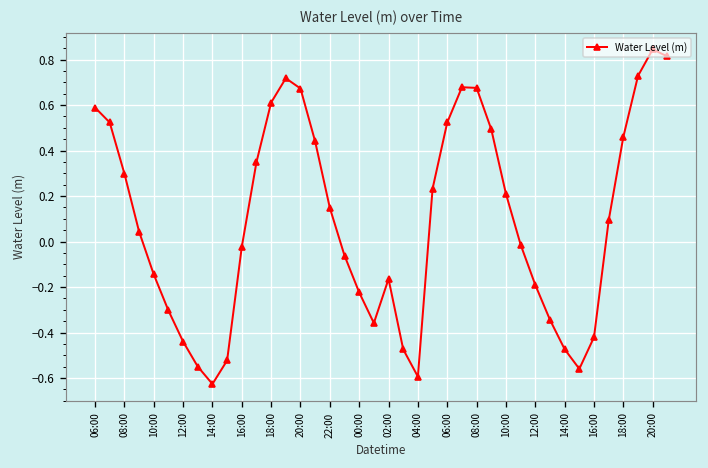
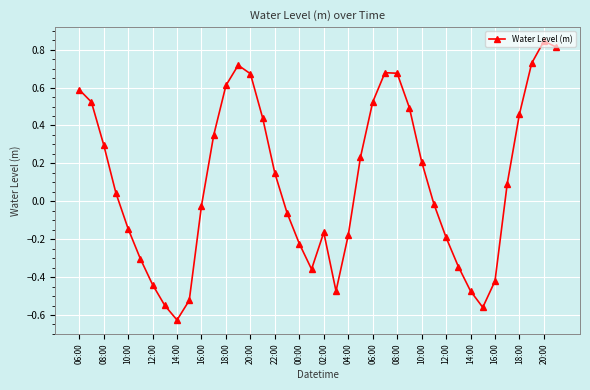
04:00: -0.59 -> -0.18
